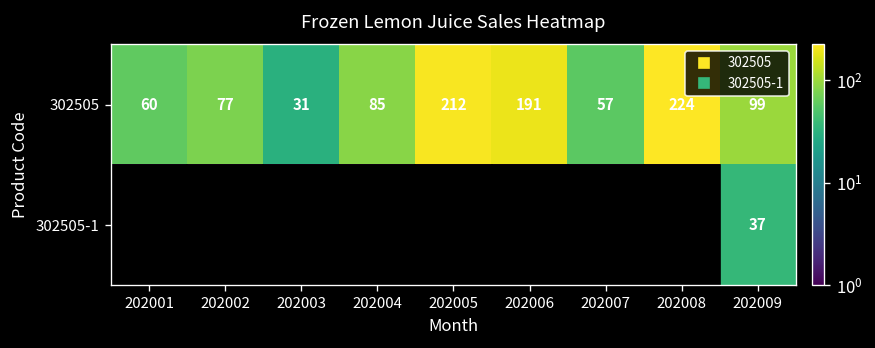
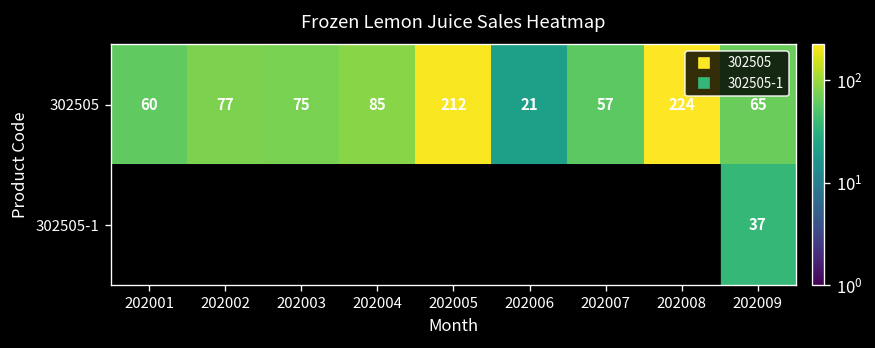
302505, 202003: 31 -> 75
302505, 202006: 191 -> 21
302505, 202009: 99 -> 65
